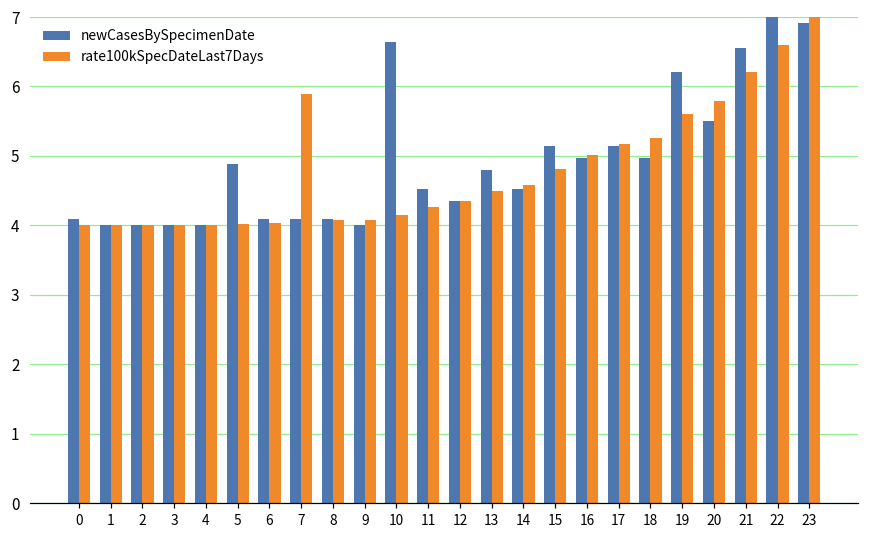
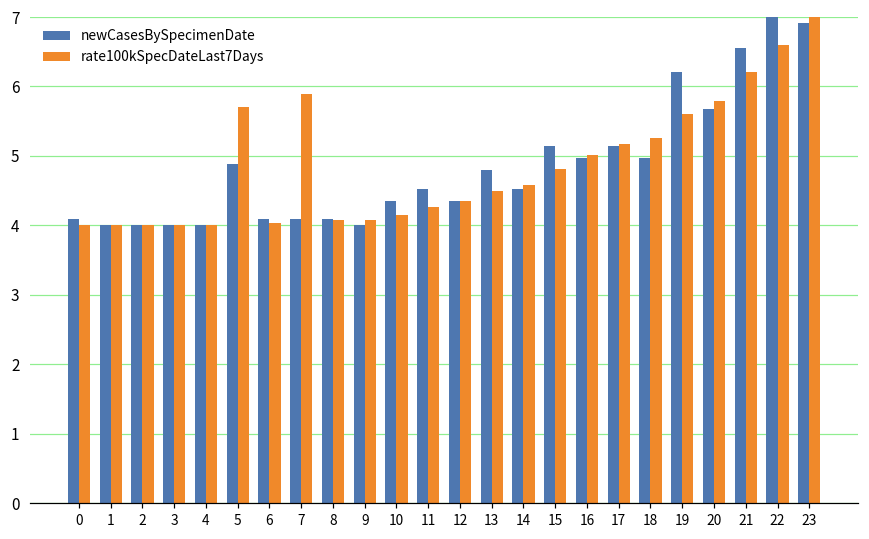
rate100kSpecDateLast7Days, 5: 4.0 -> 5.7
newCasesBySpecimenDate, 10: 6.6 -> 4.4
newCasesBySpecimenDate, 20: 5.5 -> 5.7
